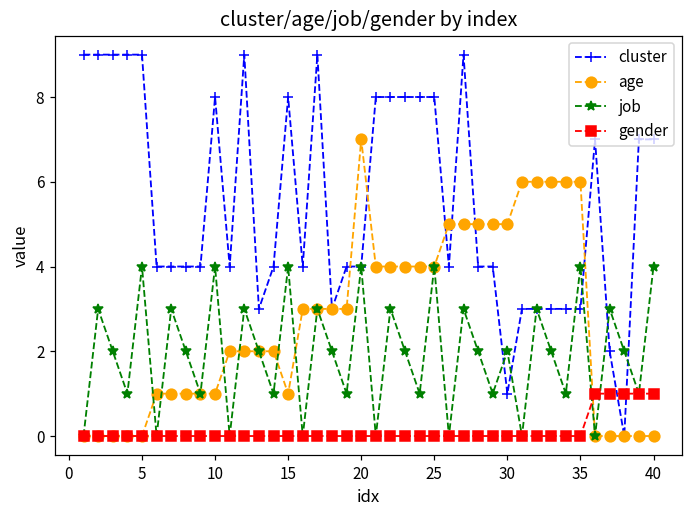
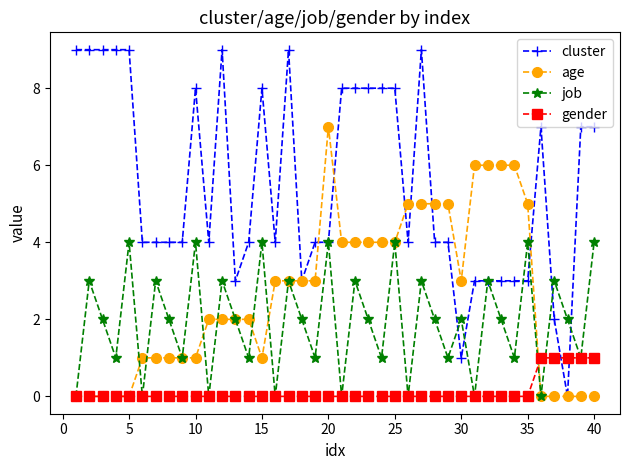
age, 30: 5 -> 3
age, 35: 6 -> 5
